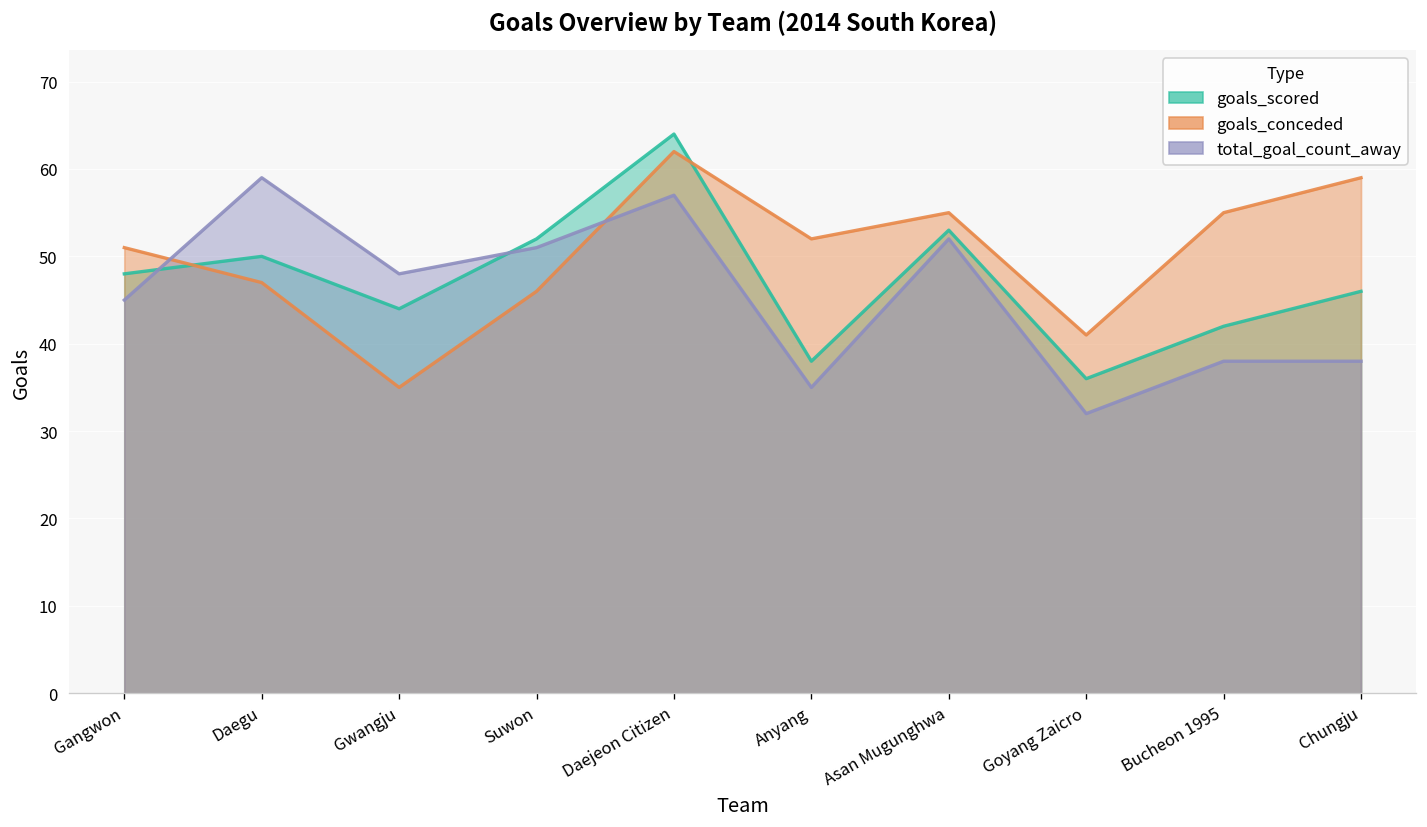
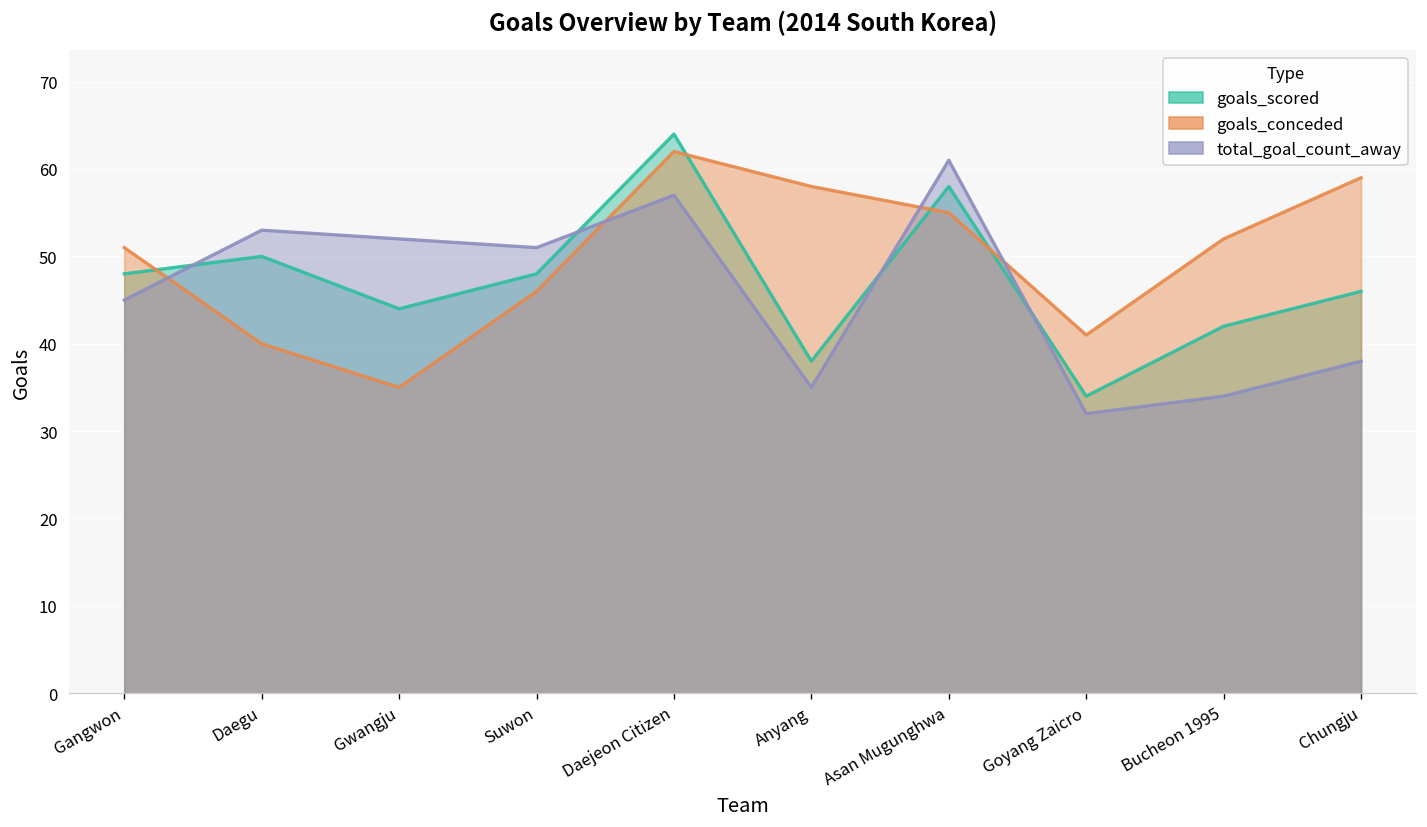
goals_conceded, Daegu: 47 -> 40
total_goal_count_away, Daegu: 59 -> 53
total_goal_count_away, Gwangju: 48 -> 52
goals_scored, Suwon: 52 -> 48
goals_conceded, Anyang: 52 -> 58
goals_scored, Asan Mugunghwa: 53 -> 58
total_goal_count_away, Asan Mugunghwa: 52 -> 61
goals_scored, Goyang Zaicro: 36 -> 34
goals_conceded, Bucheon 1995: 55 -> 52
total_goal_count_away, Bucheon 1995: 38 -> 34
